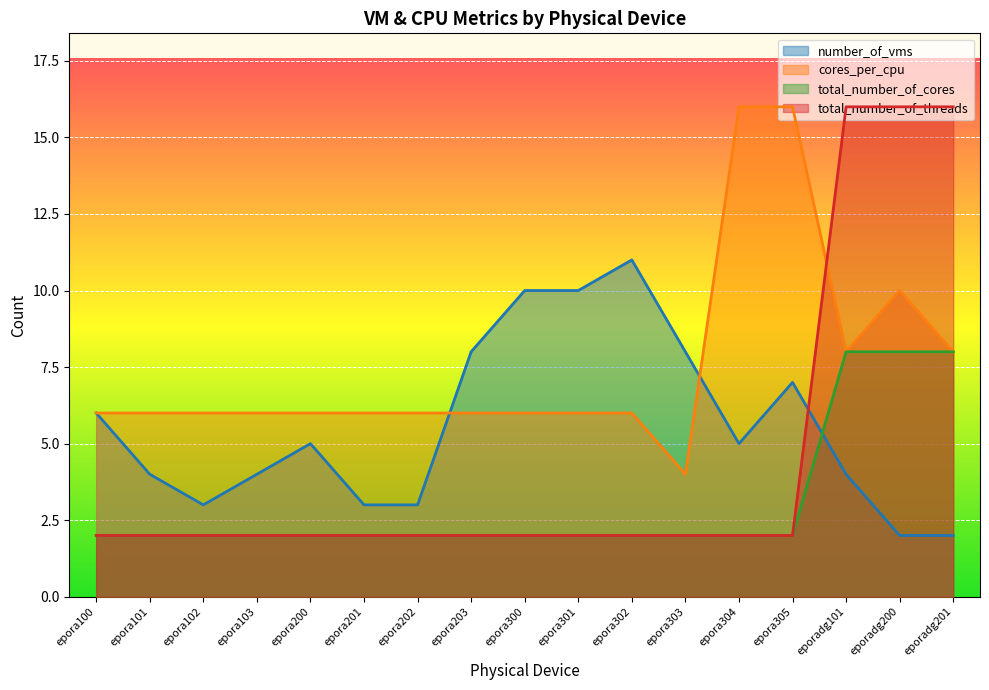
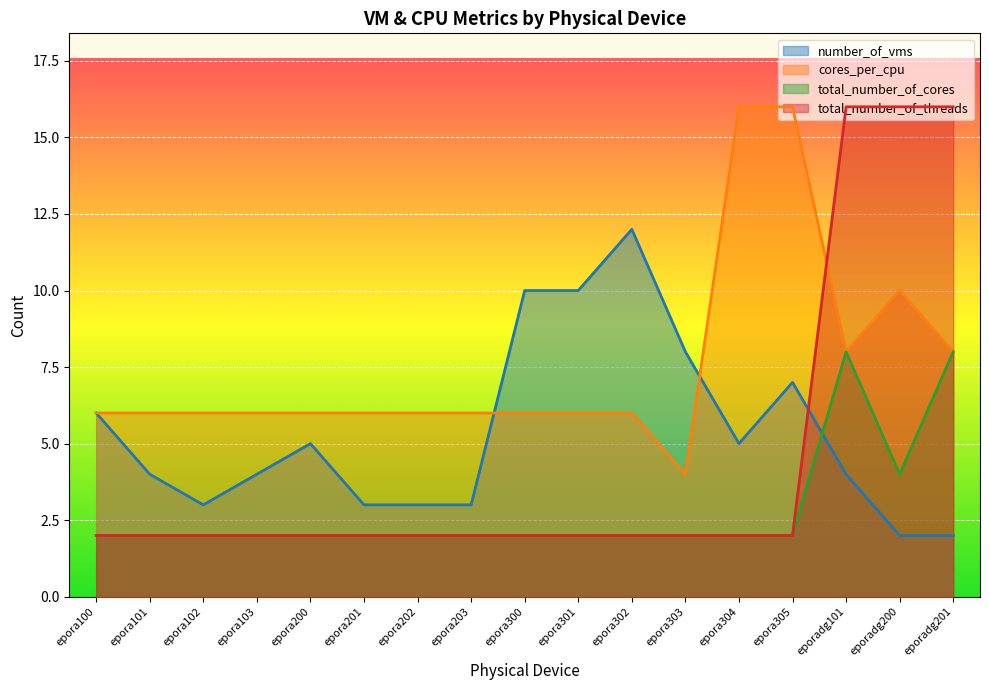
number_of_vms, epora203: 8 -> 3
number_of_vms, epora302: 11 -> 12
total_number_of_cores, eporadg200: 8 -> 4
